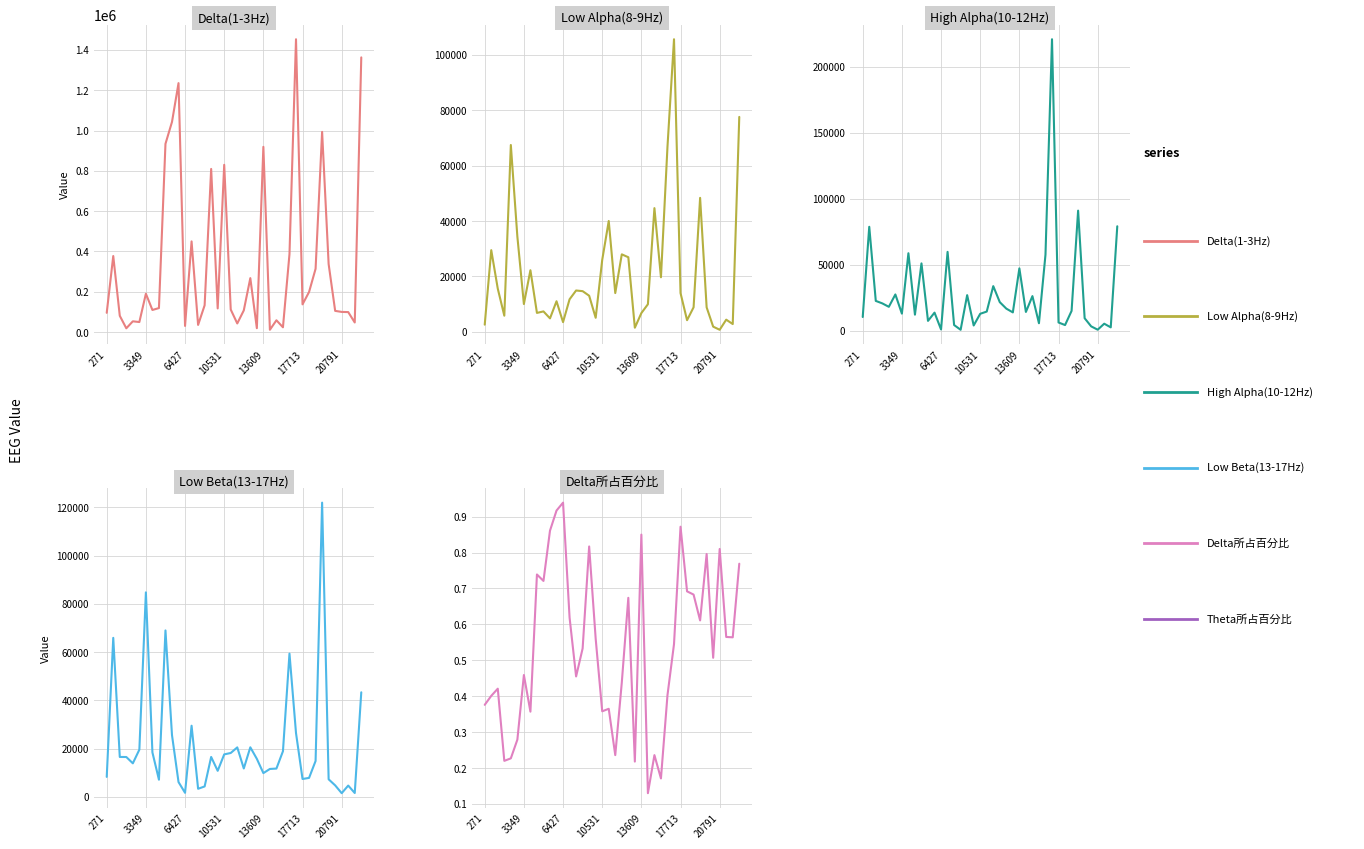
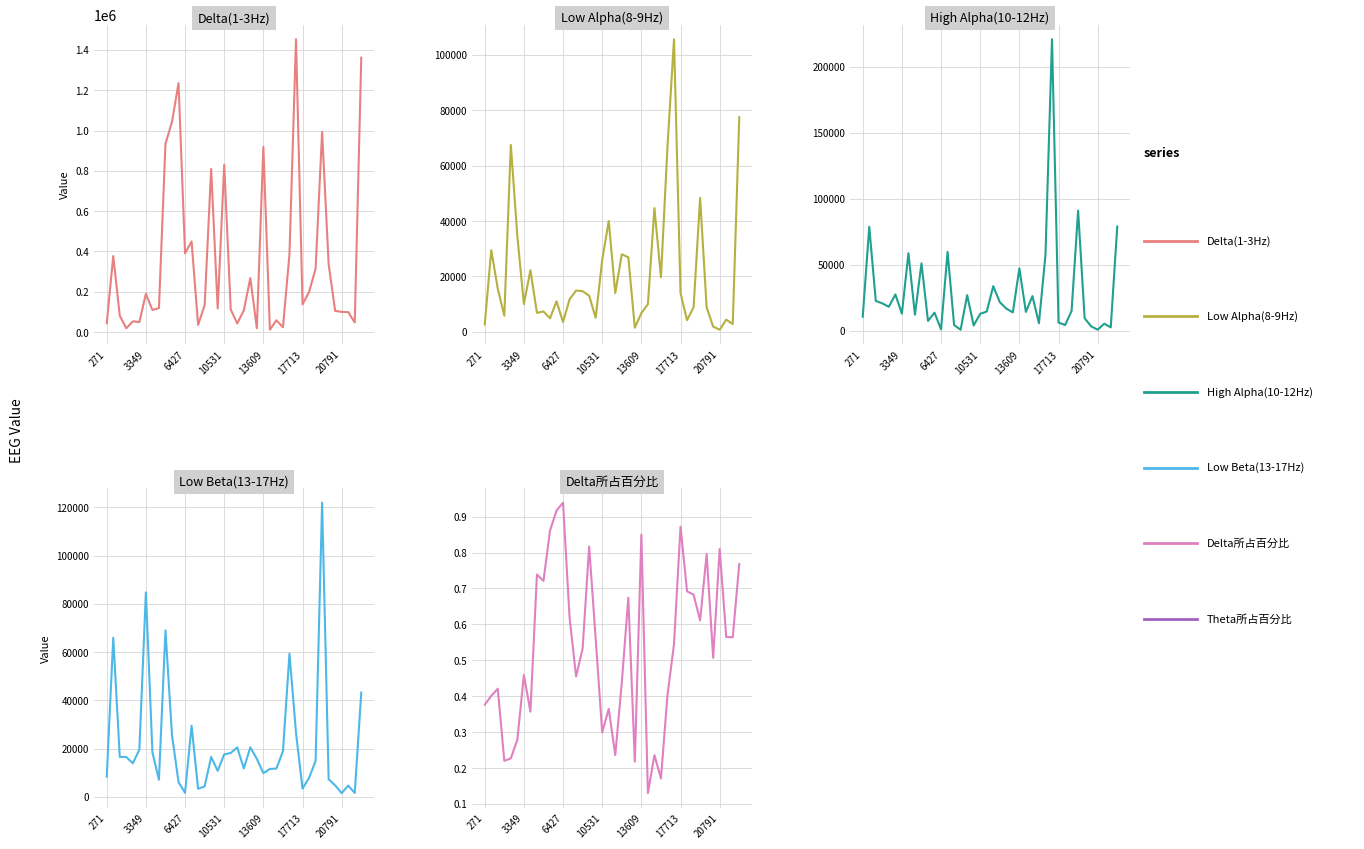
Delta(1-3Hz), 271: 100000 -> 40000
Delta(1-3Hz), 6427: 30000 -> 390000
Low Beta(13-17Hz), 17713: 7000 -> 3000
Delta所占百分比, 10531: 0.36 -> 0.30
